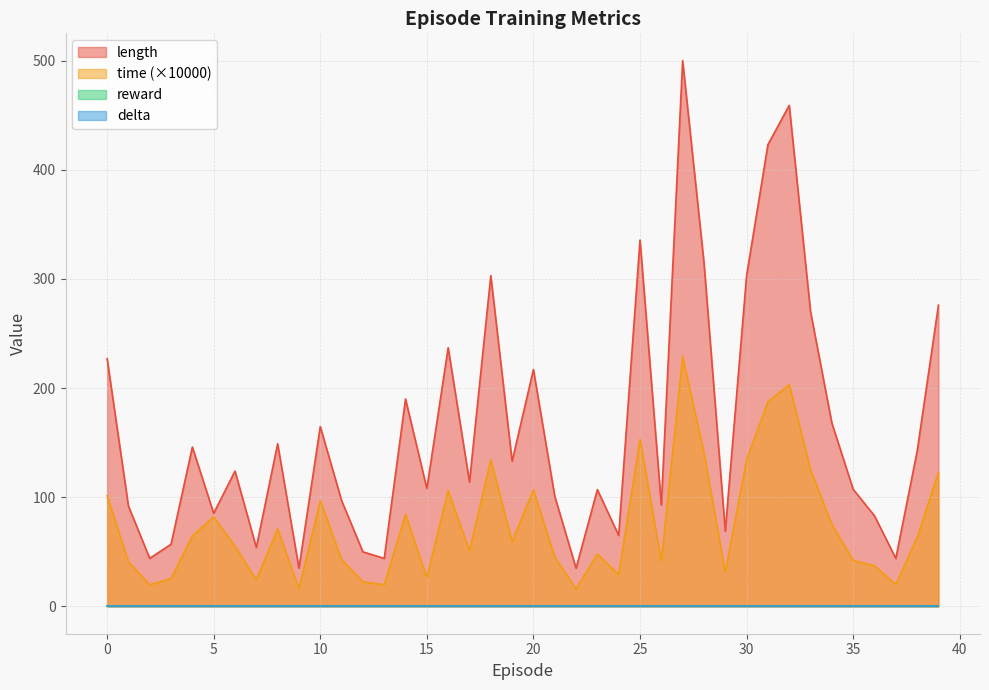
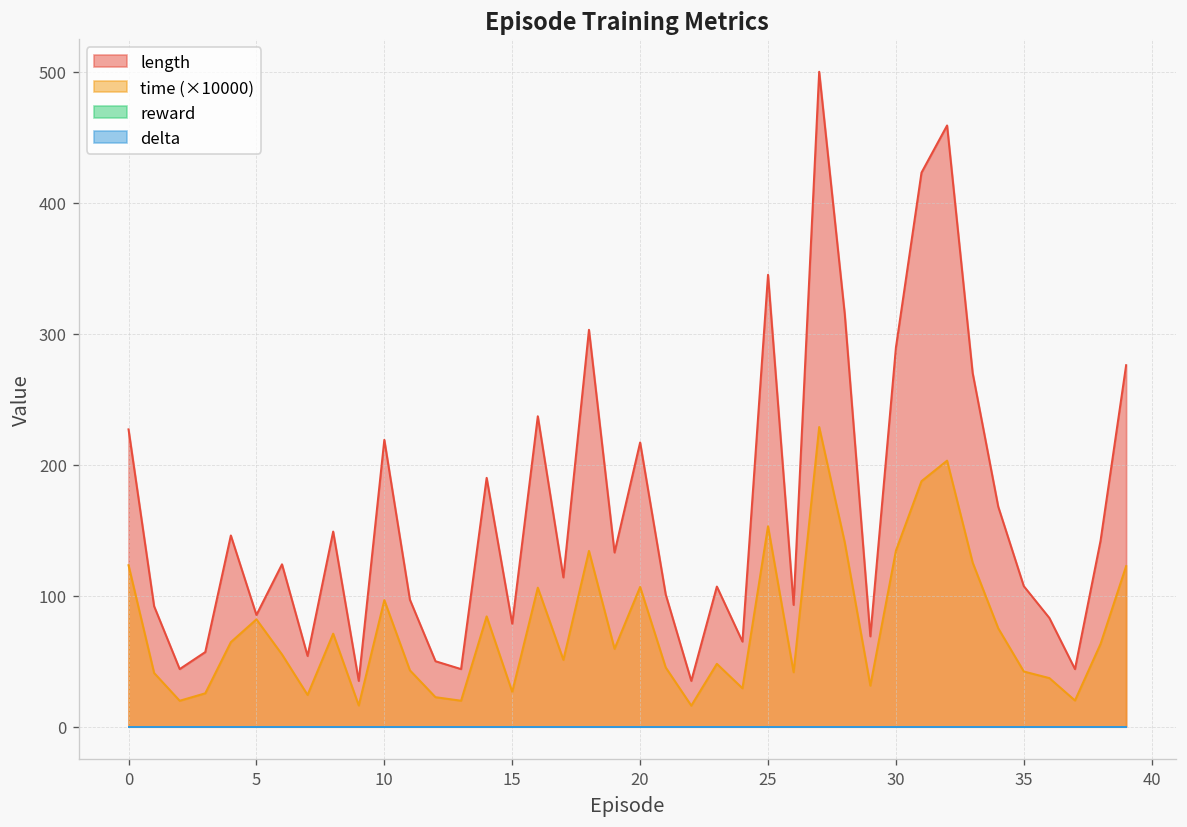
time (×10000), 0: 102 -> 123
length, 10: 165 -> 219
length, 15: 108 -> 79
length, 25: 336 -> 345
length, 30: 303 -> 290
